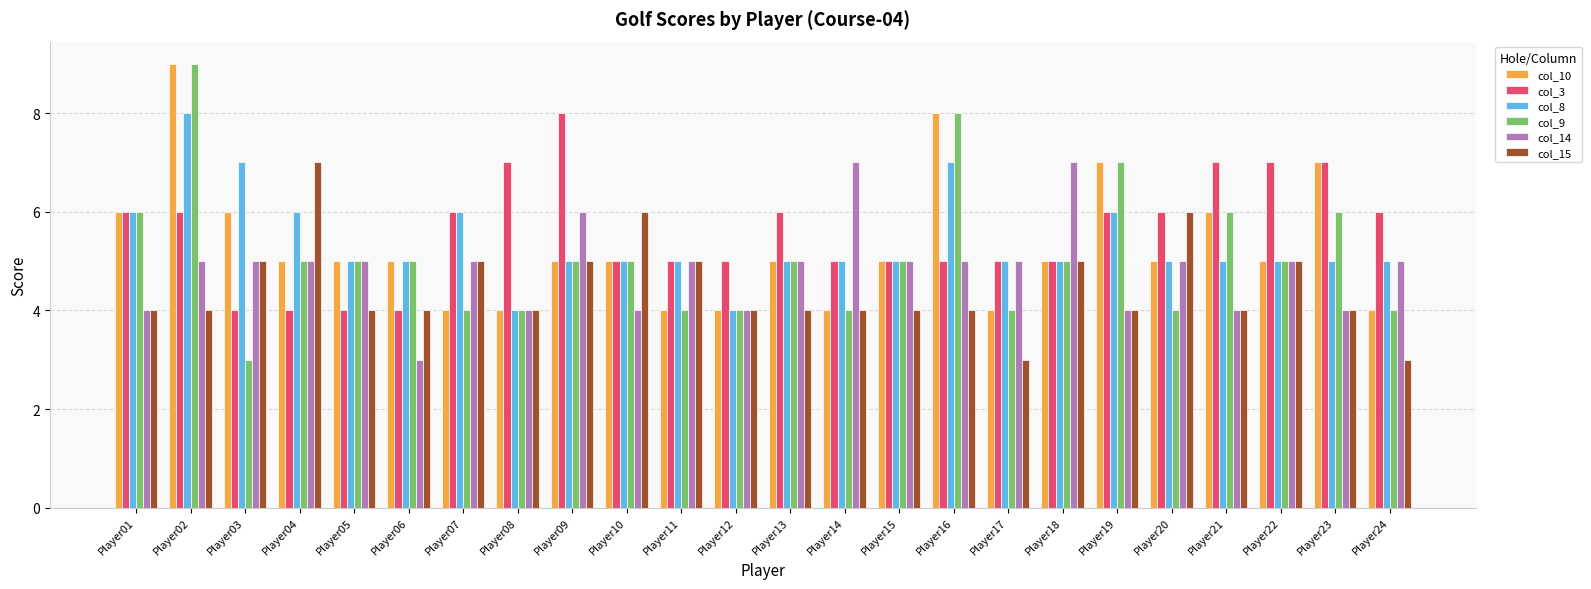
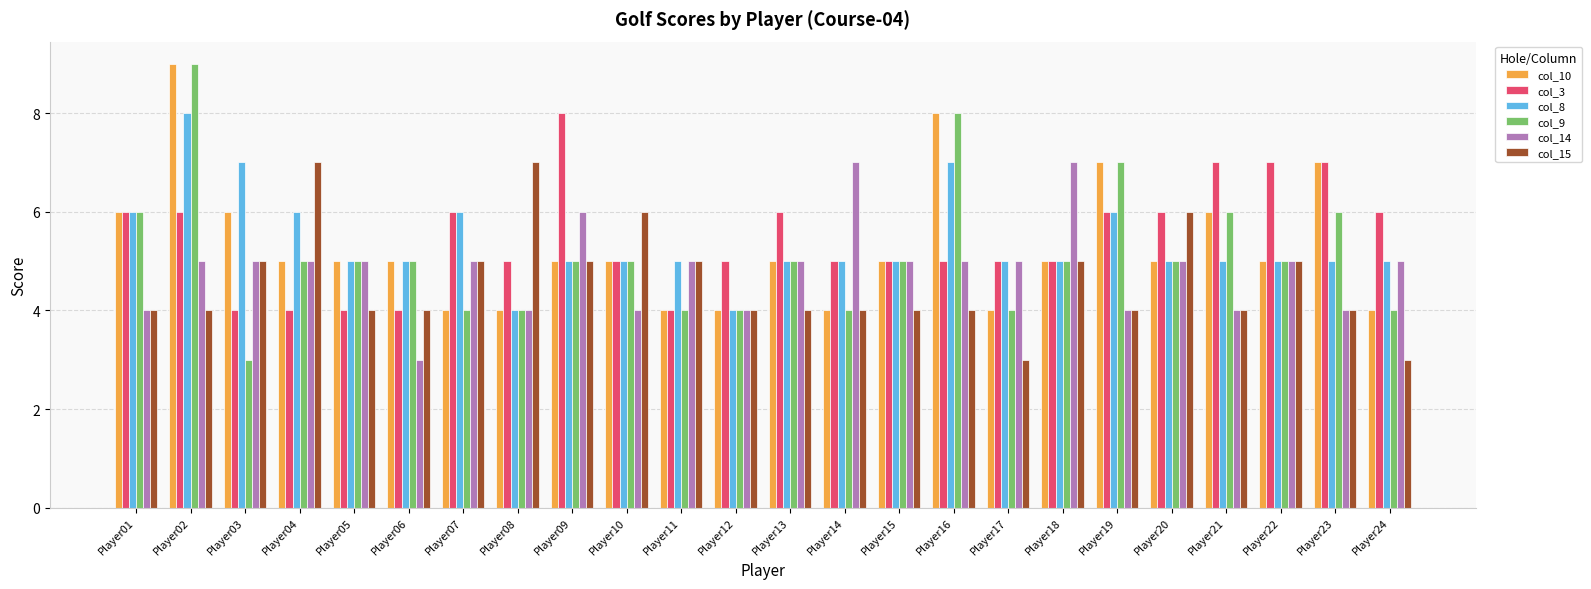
col_3, Player08: 7 -> 5
col_15, Player08: 4 -> 7
col_3, Player11: 5 -> 4
col_9, Player20: 4 -> 5
